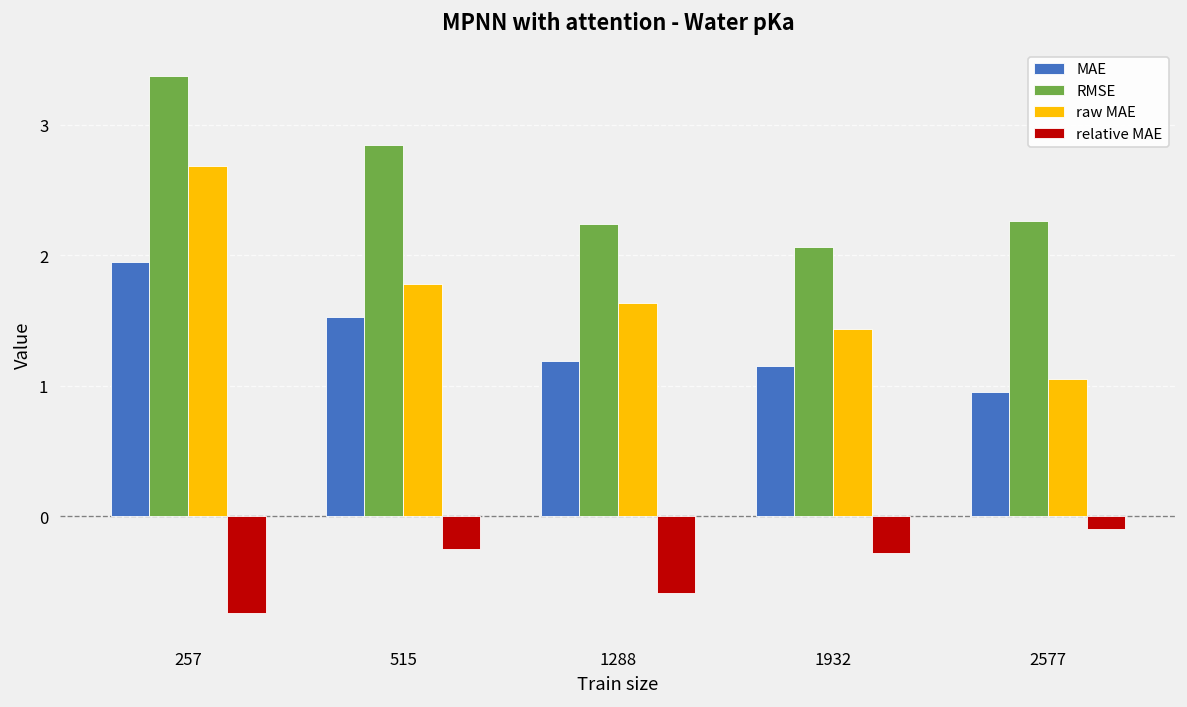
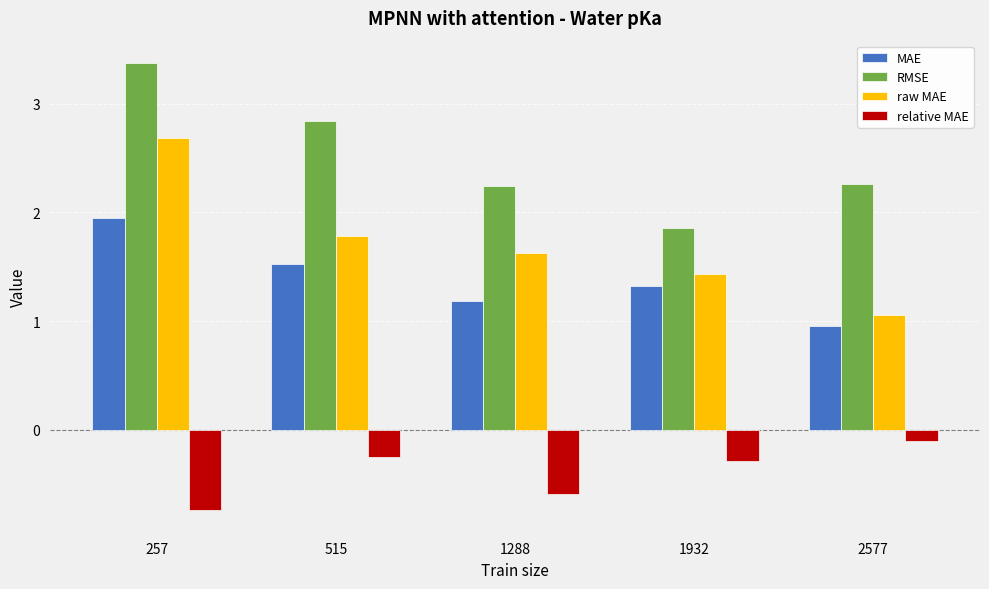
MAE, 1932: 1.15 -> 1.32
RMSE, 1932: 2.06 -> 1.86
